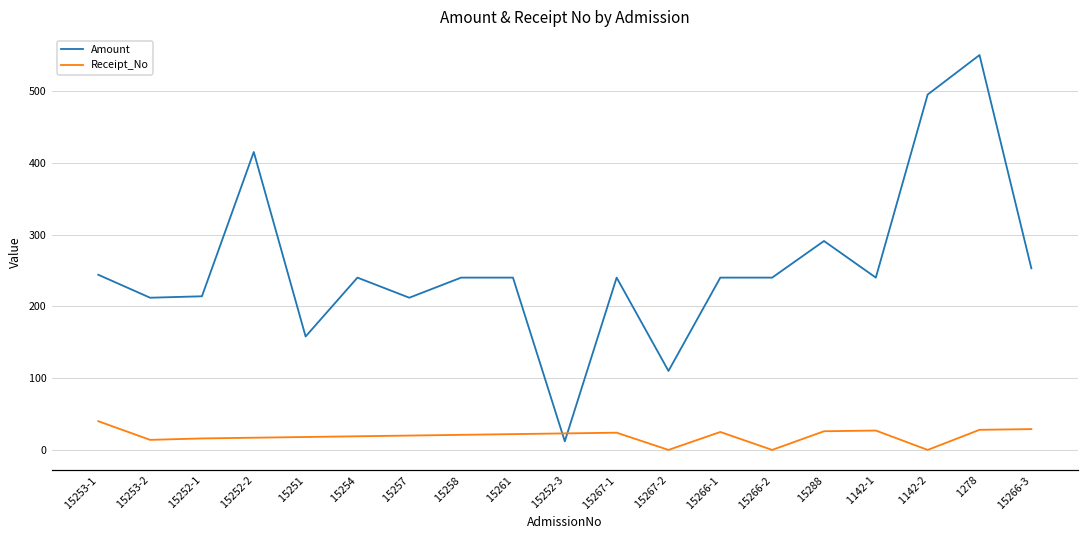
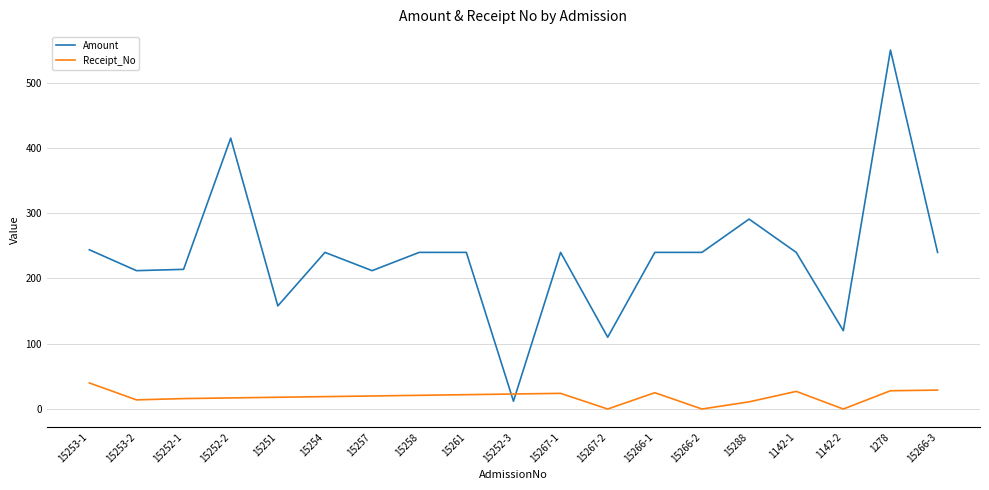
Receipt_No, 15288: 30 -> 10
Amount, 1142-2: 500 -> 120
Amount, 15266-3: 250 -> 240
